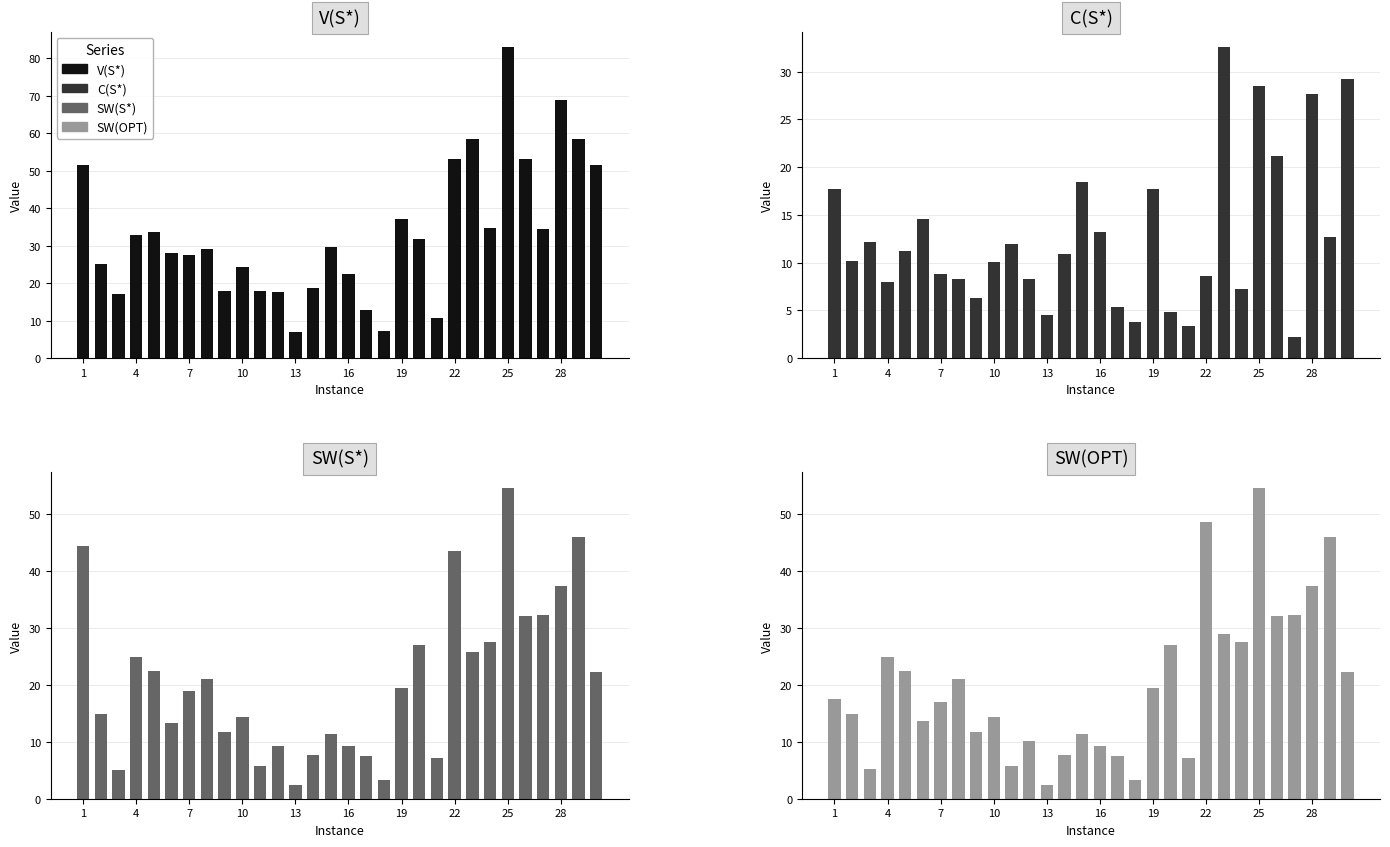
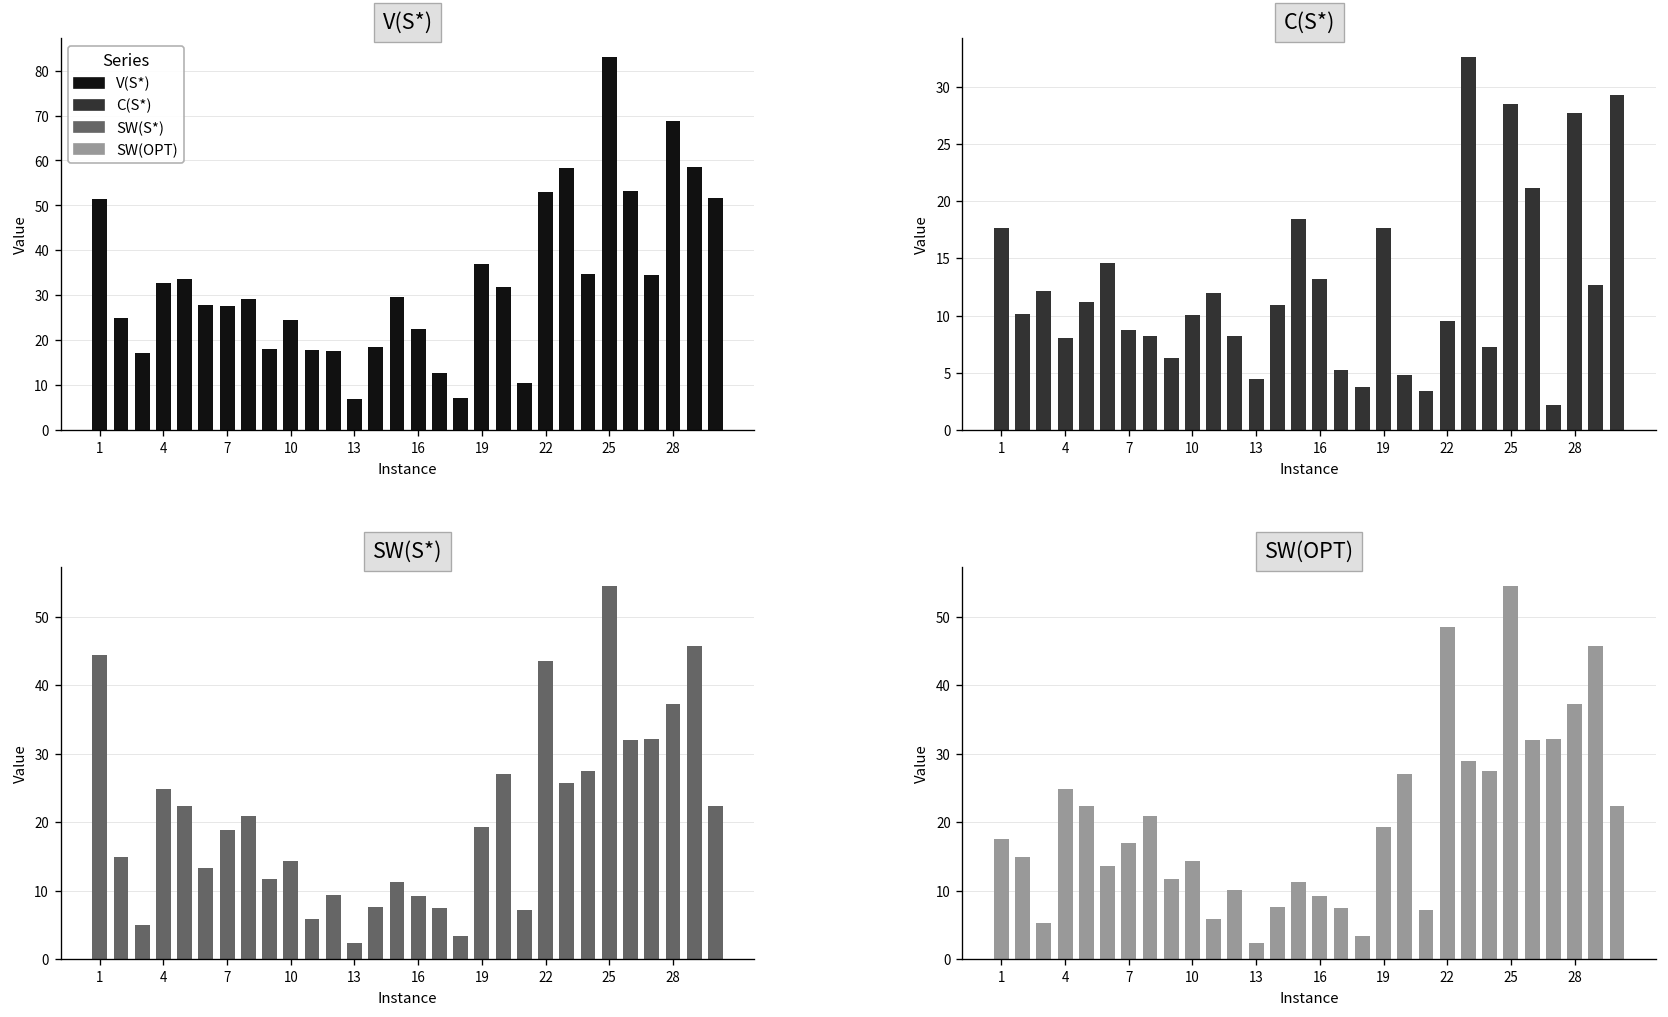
C(S*), 22: 9 -> 10
